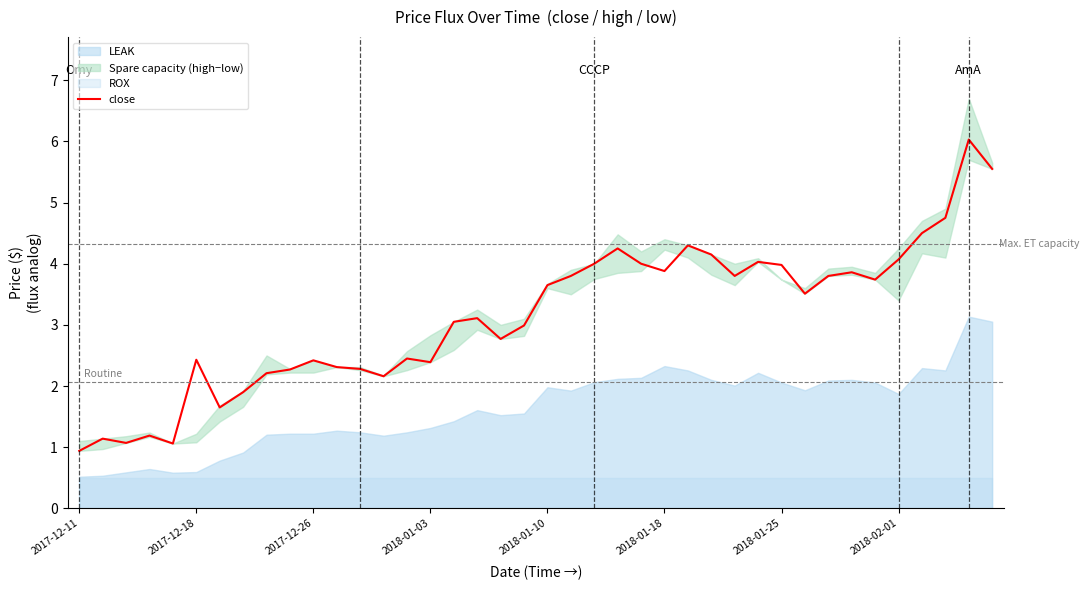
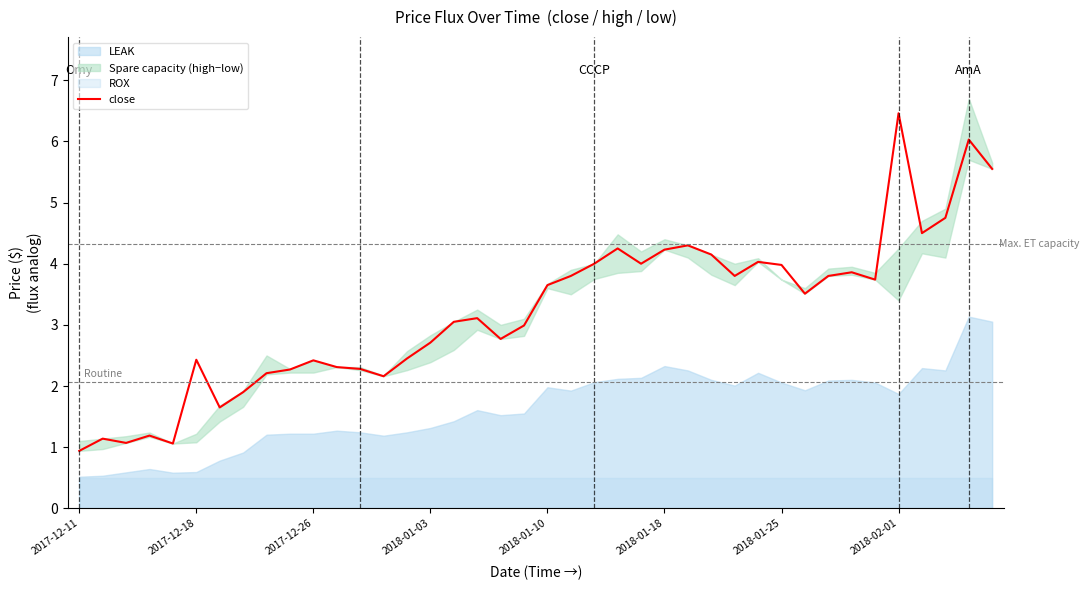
close, 2018-01-03: 2.4 -> 2.7
close, 2018-01-18: 3.9 -> 4.2
close, 2018-02-01: 4.1 -> 6.5
